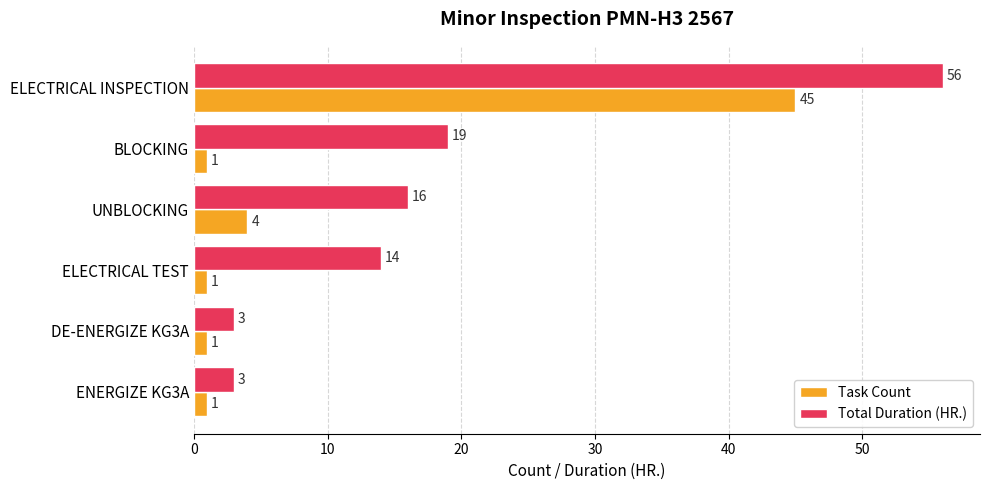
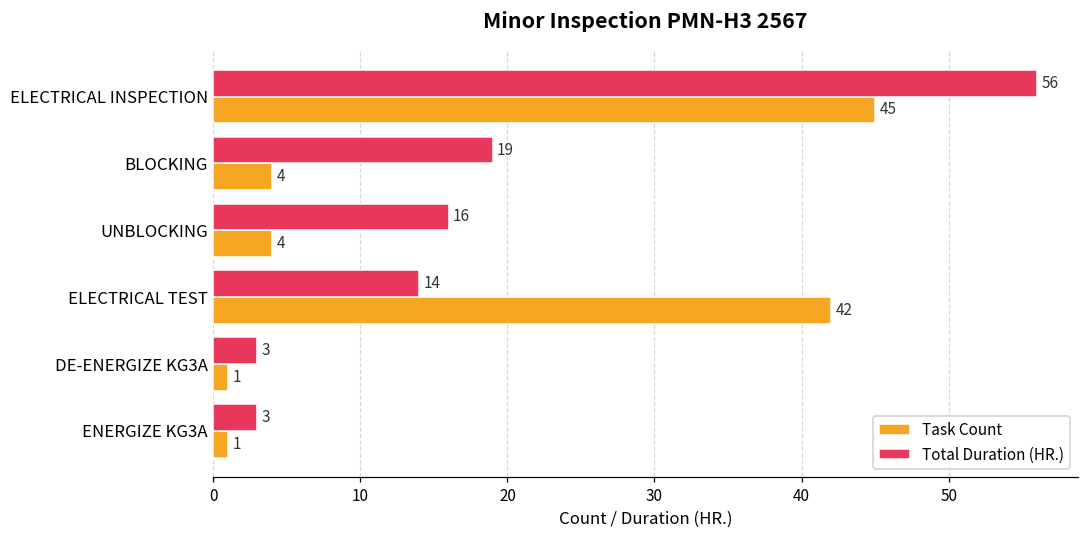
Task Count, BLOCKING: 1 -> 4
Task Count, ELECTRICAL TEST: 1 -> 42
